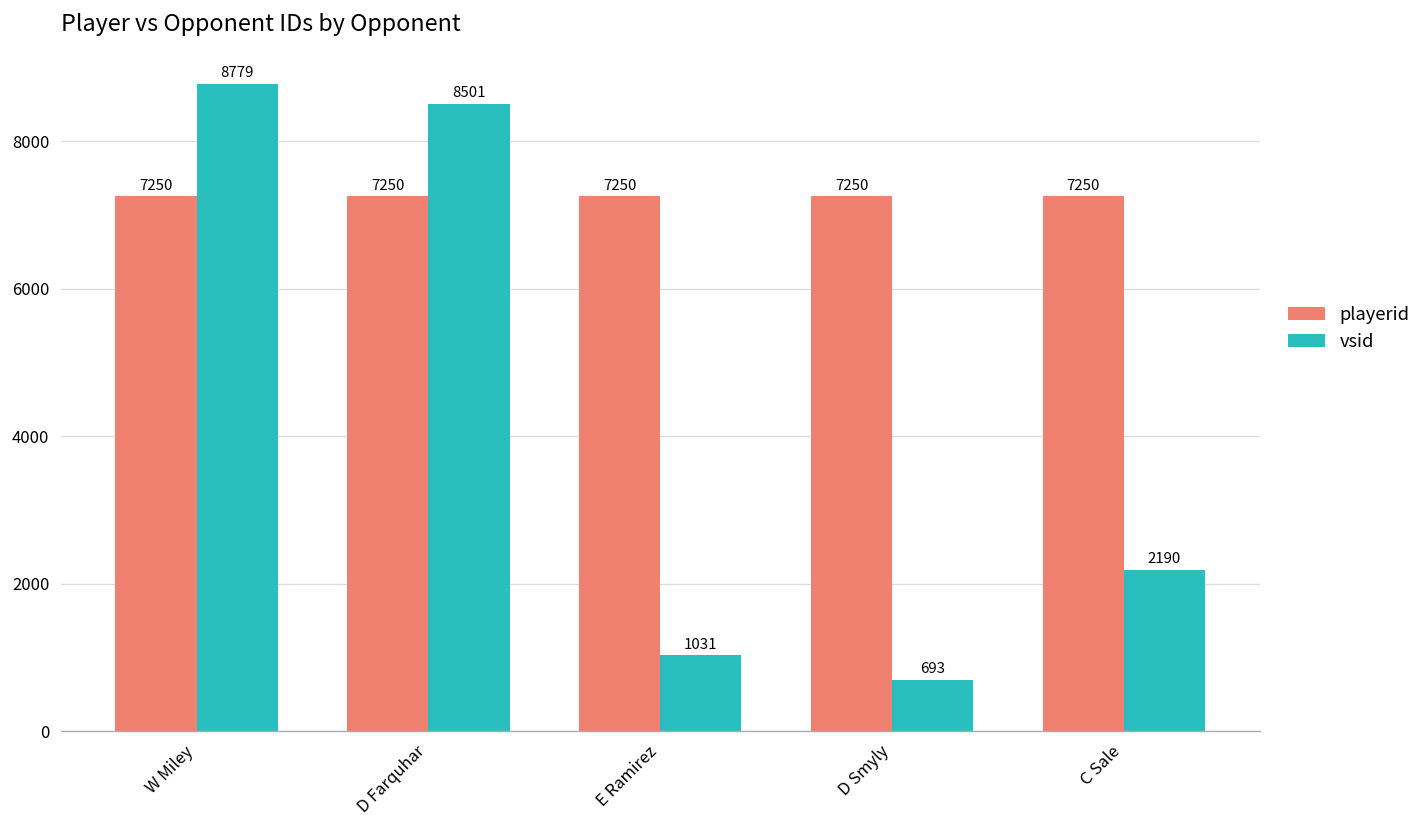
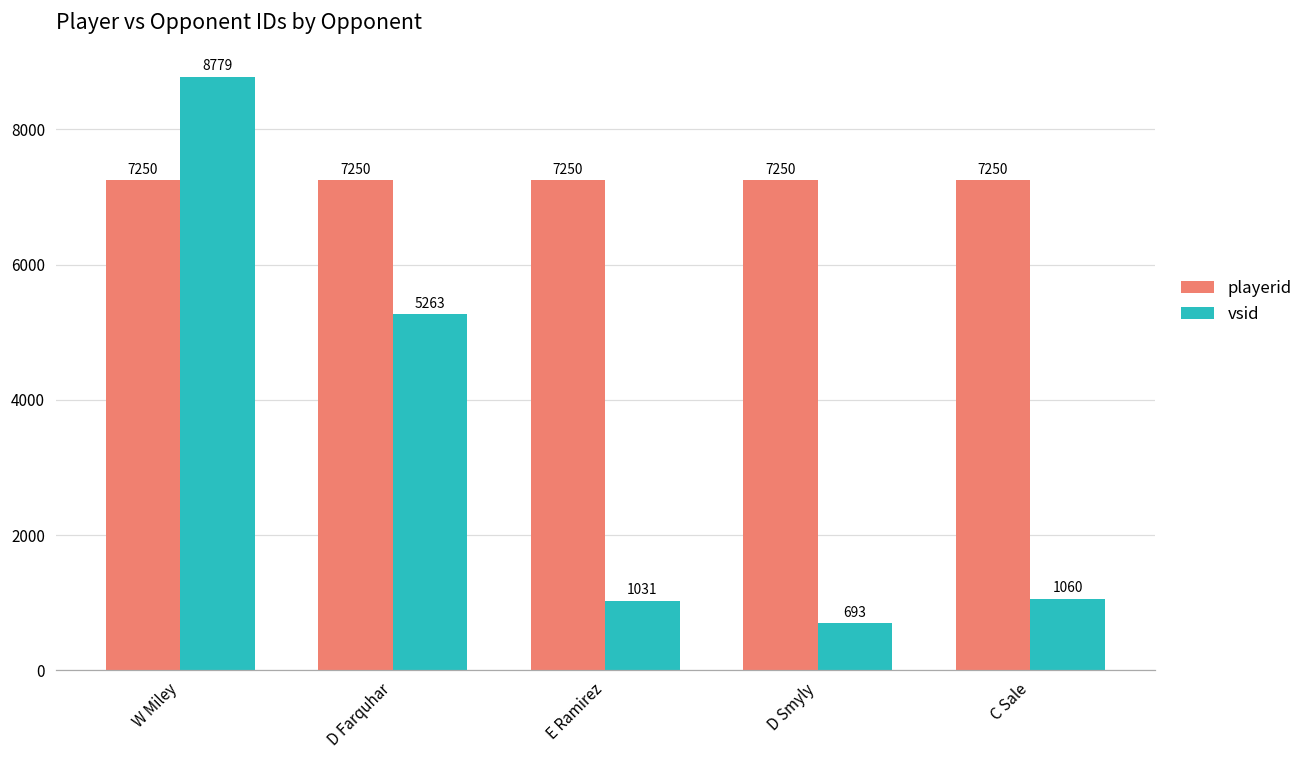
vsid, D Farquhar: 8501 -> 5263
vsid, C Sale: 2190 -> 1060
